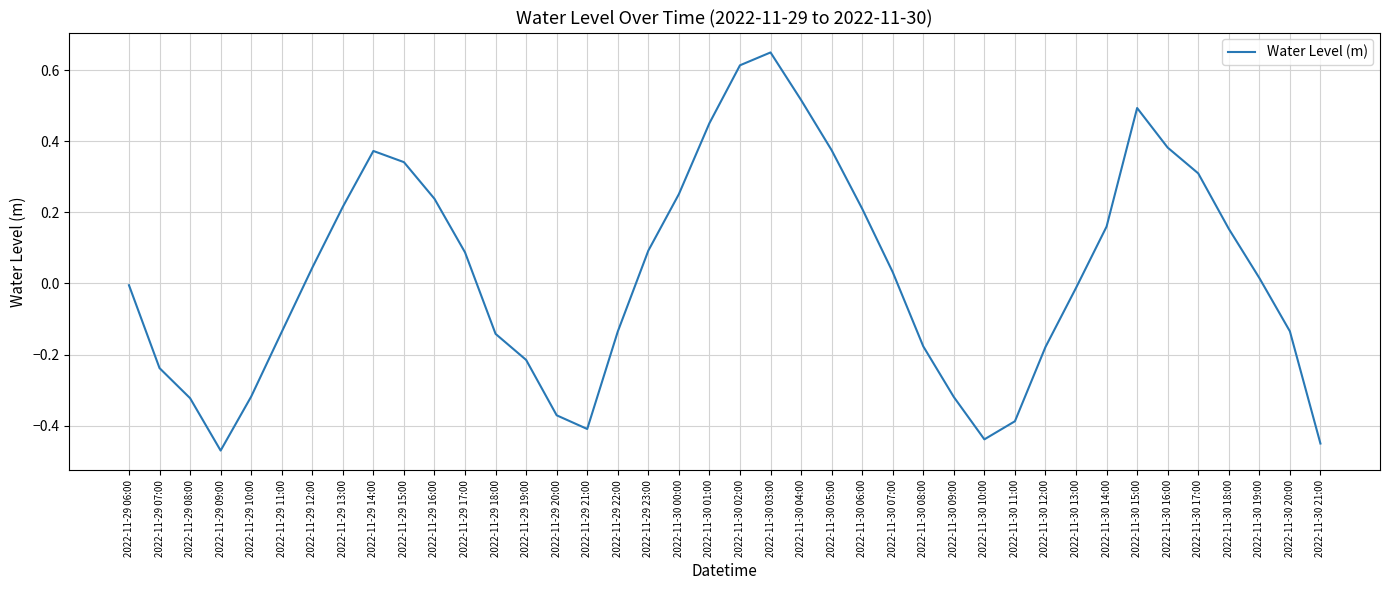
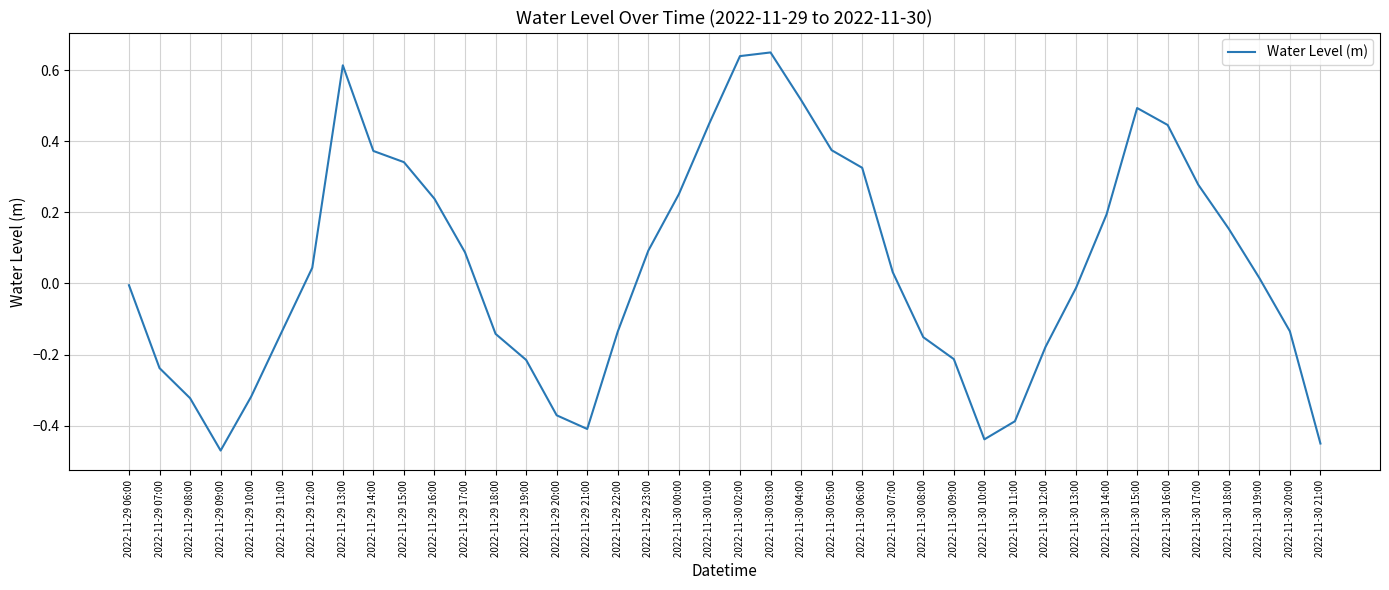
2022-11-29 13:00: 0.22 -> 0.61
2022-11-30 02:00: 0.61 -> 0.64
2022-11-30 06:00: 0.21 -> 0.33
2022-11-30 08:00: -0.18 -> -0.15
2022-11-30 09:00: -0.32 -> -0.21
2022-11-30 14:00: 0.16 -> 0.19
2022-11-30 16:00: 0.38 -> 0.45
2022-11-30 17:00: 0.31 -> 0.28
